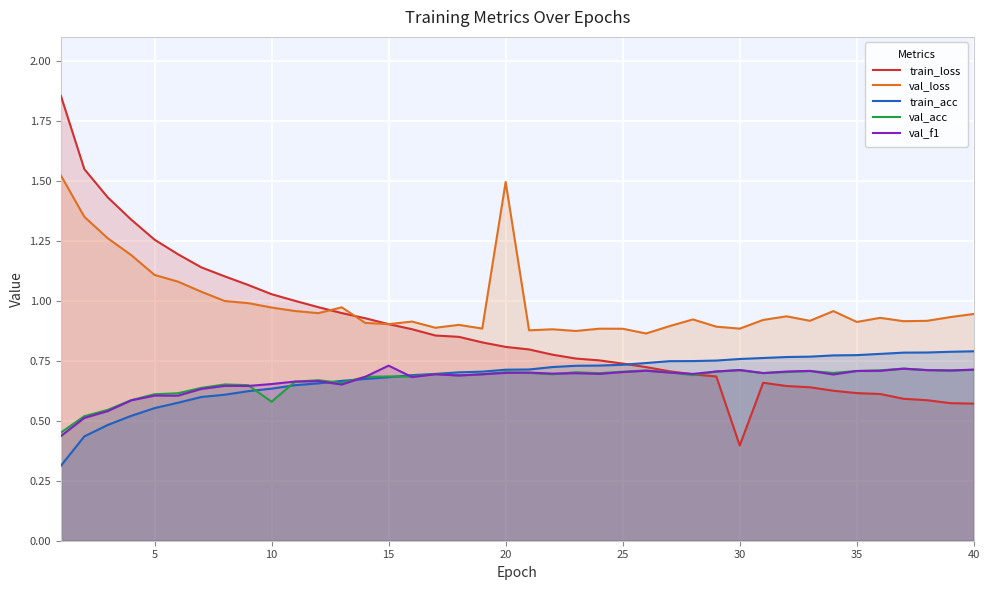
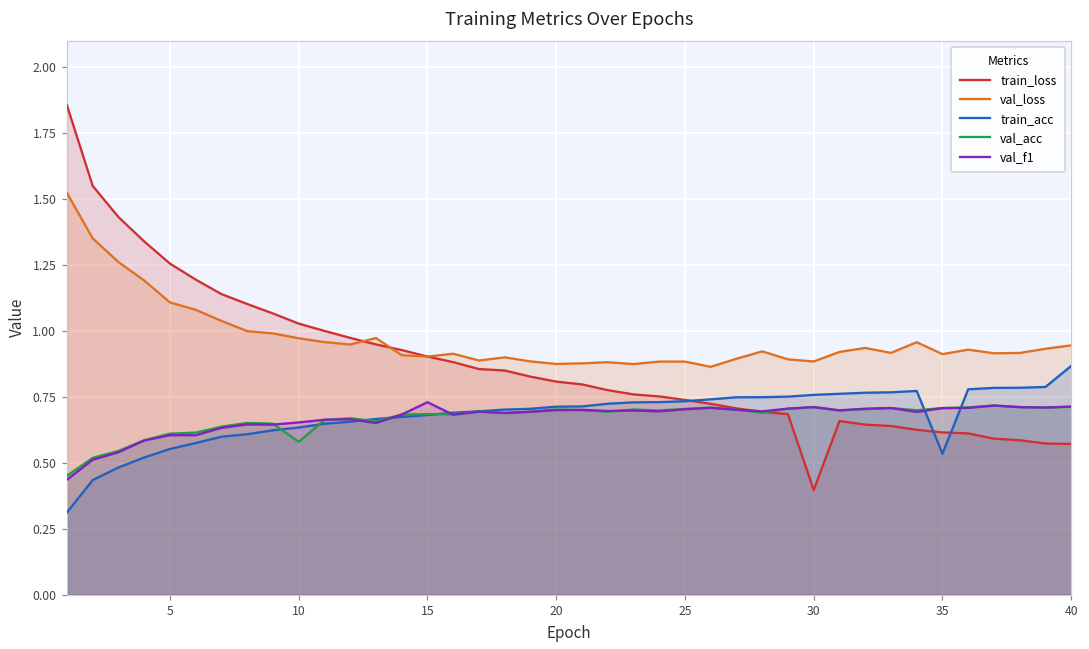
val_loss, 20: 1.50 -> 0.87
train_acc, 35: 0.77 -> 0.53
train_acc, 40: 0.79 -> 0.87
